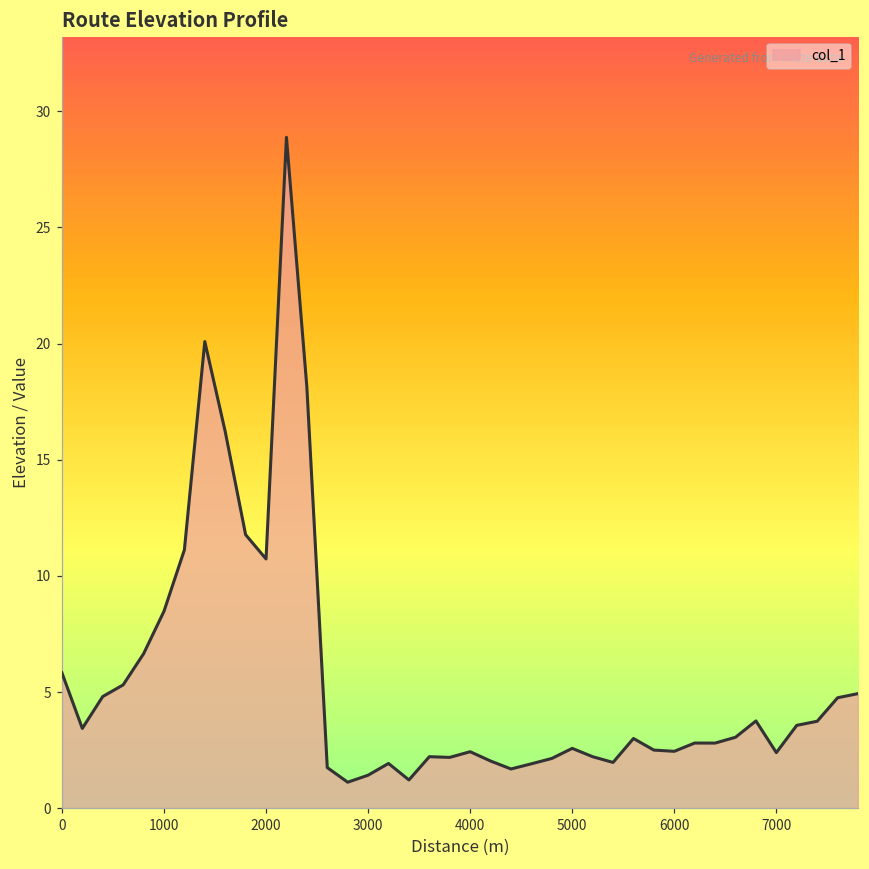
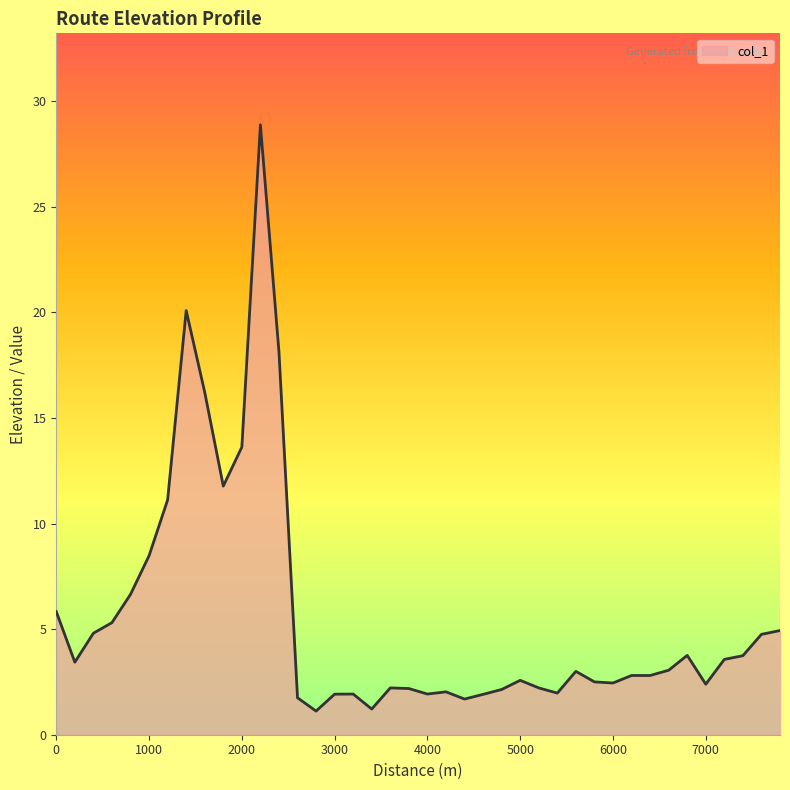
2000: 10.7 -> 13.6
3000: 1.4 -> 1.9
4000: 2.4 -> 1.9
